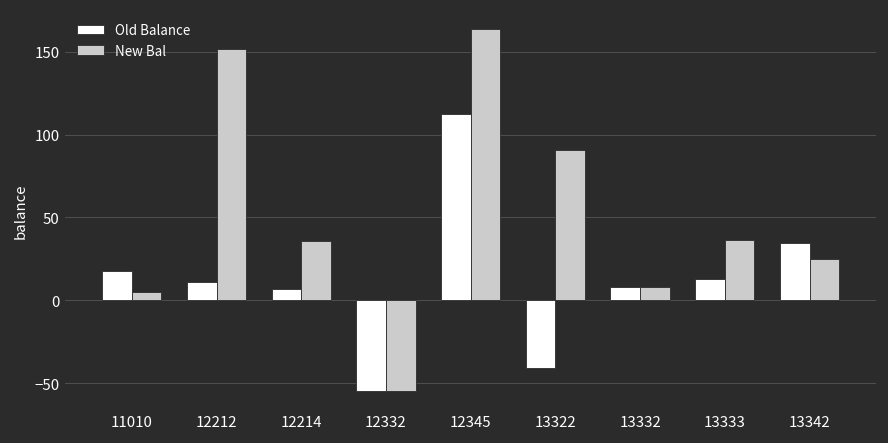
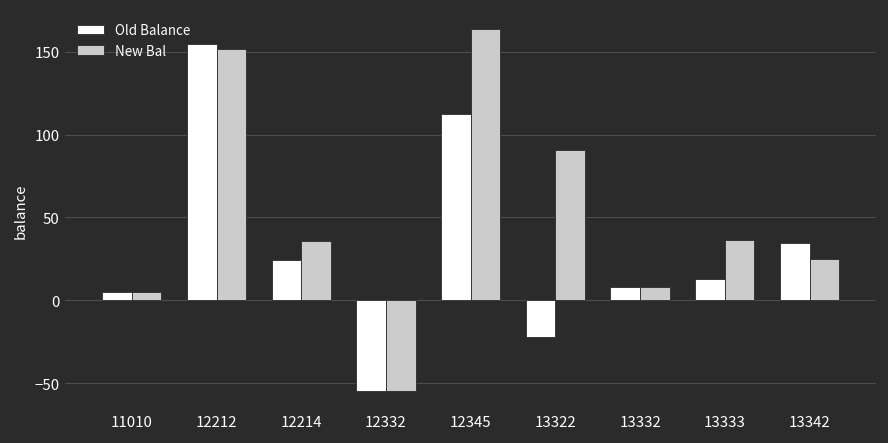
Old Balance, 11010: 18 -> 5
Old Balance, 12212: 11 -> 155
Old Balance, 12214: 7 -> 24
Old Balance, 13322: -41 -> -22
